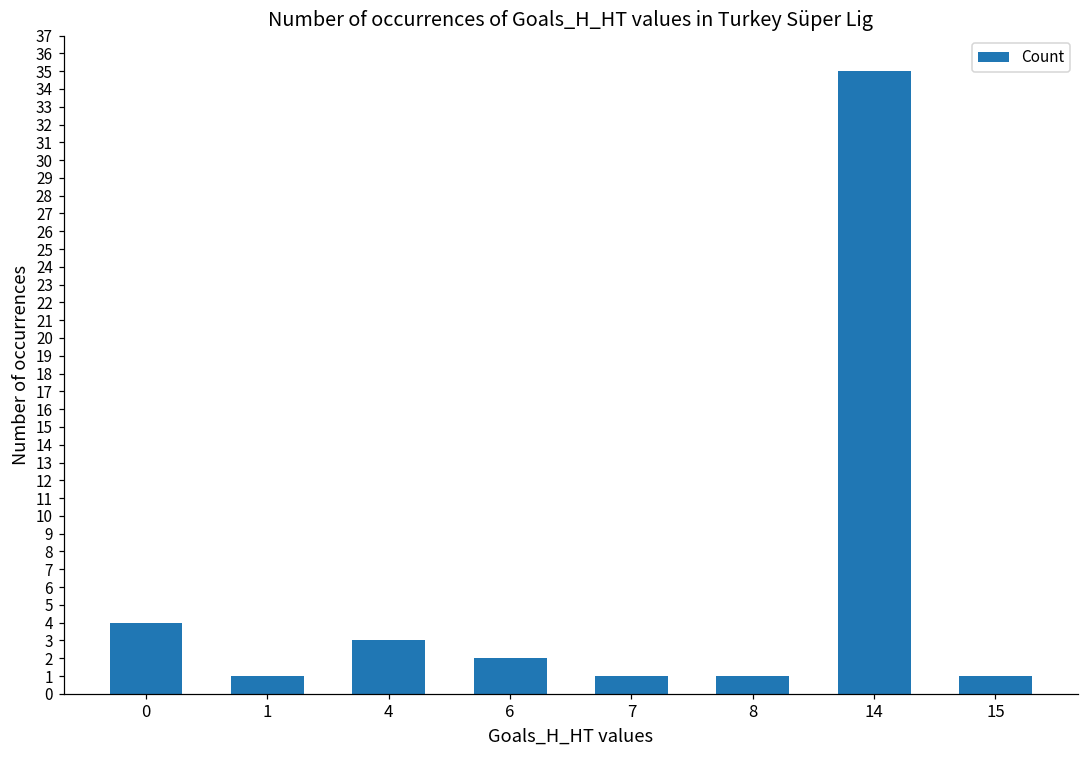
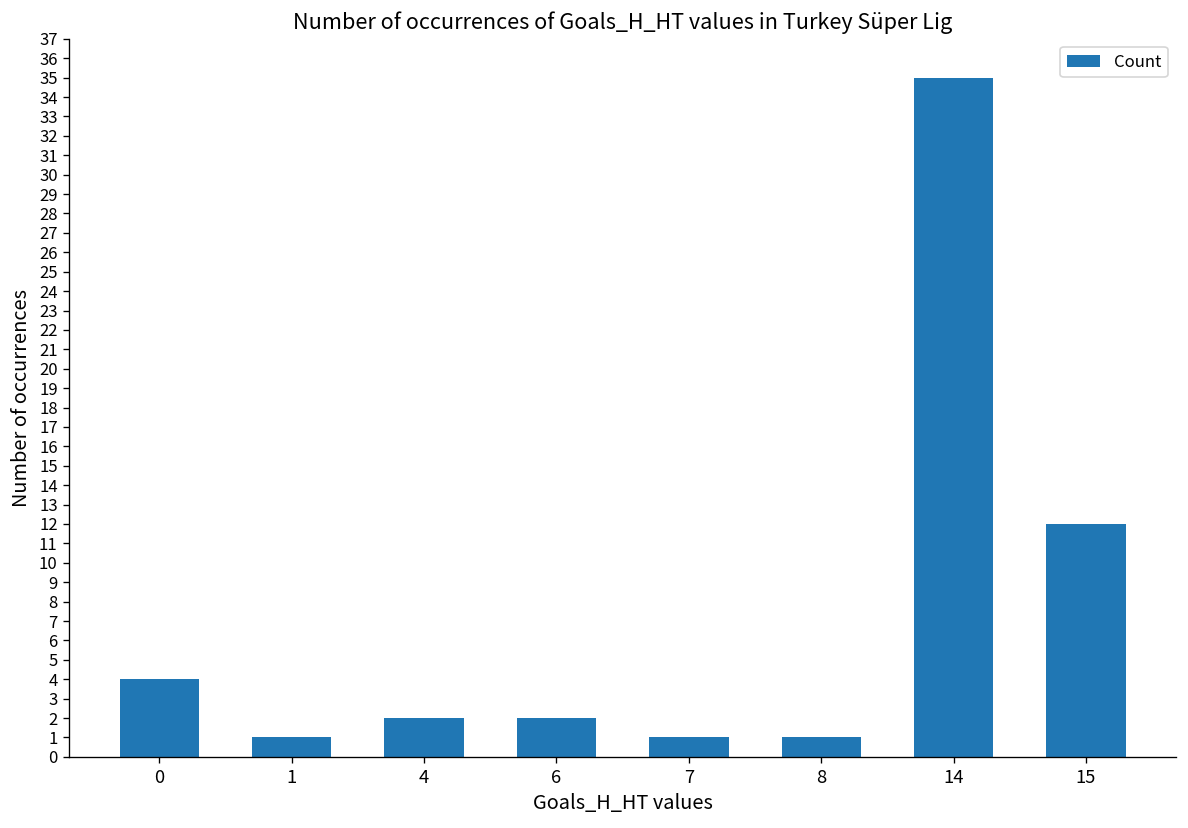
4: 3 -> 2
15: 1 -> 12
